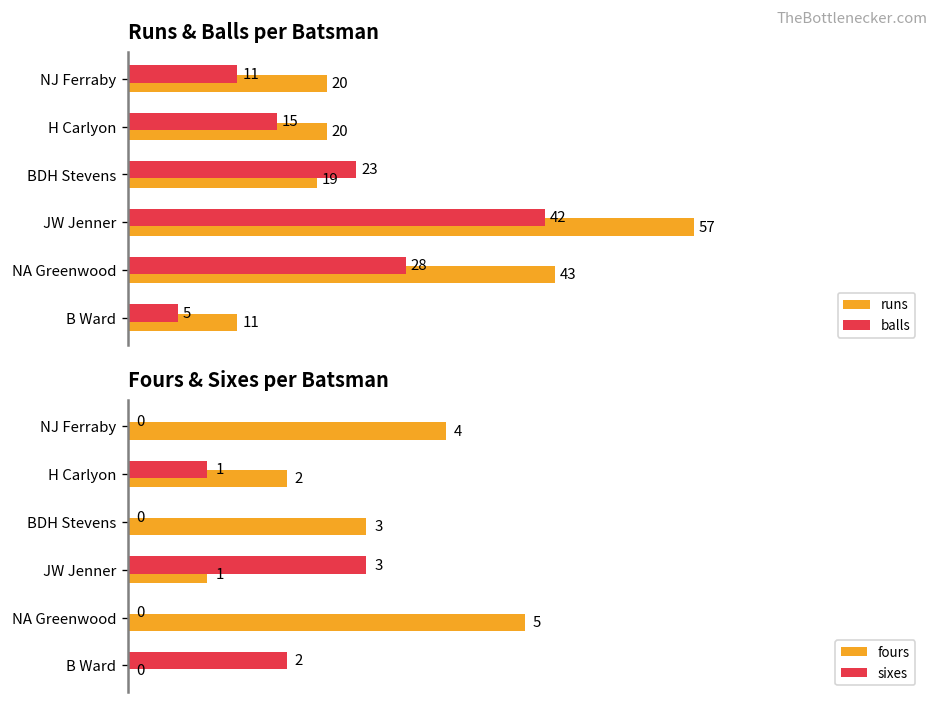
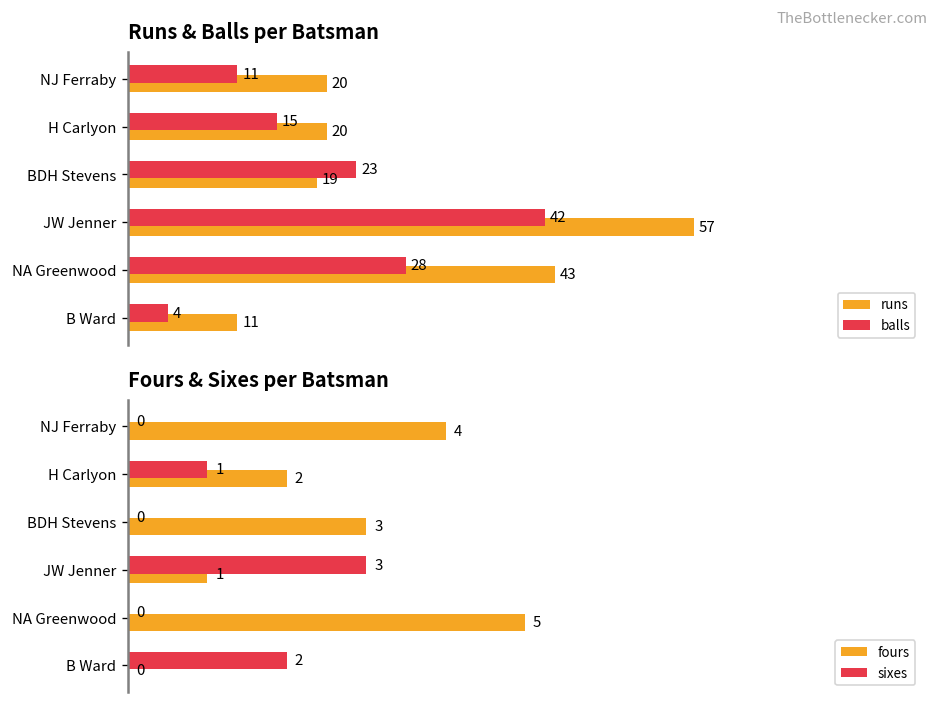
Runs & Balls per Batsman, balls, B Ward: 5 -> 4
